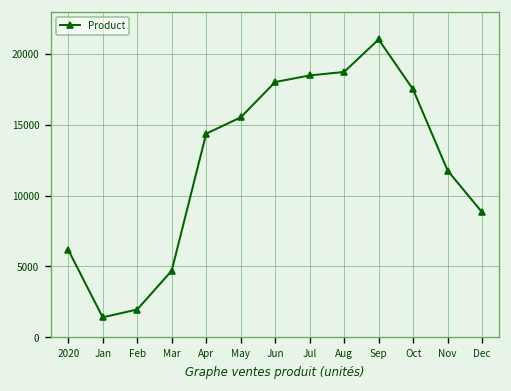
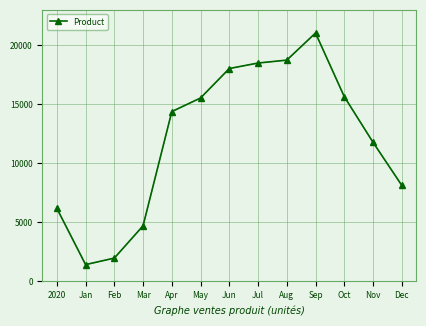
Oct: 17500 -> 15600
Dec: 8800 -> 8100
